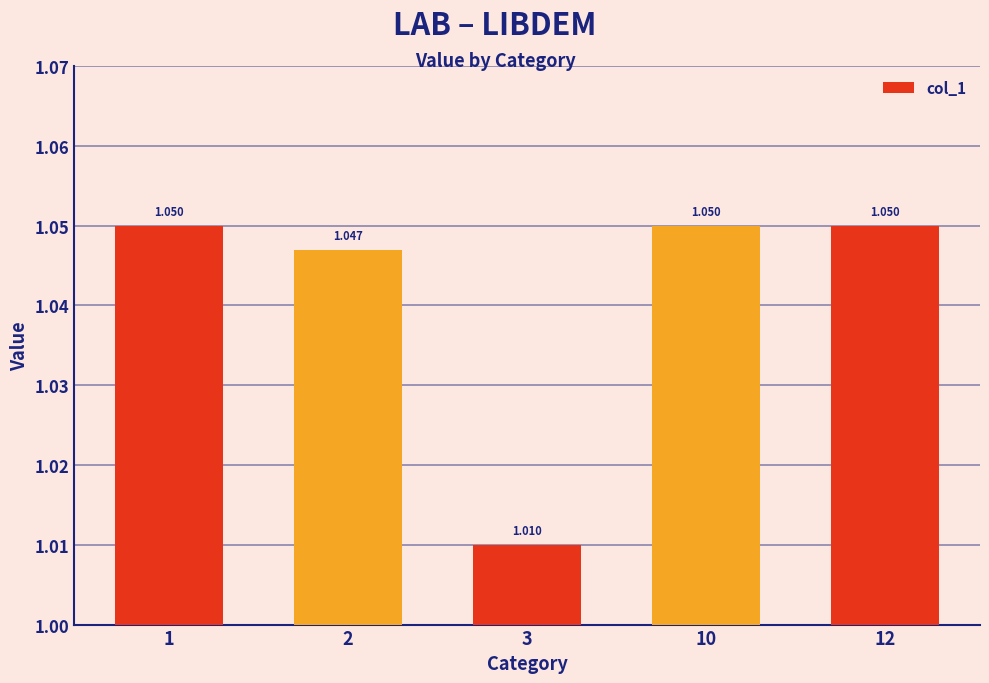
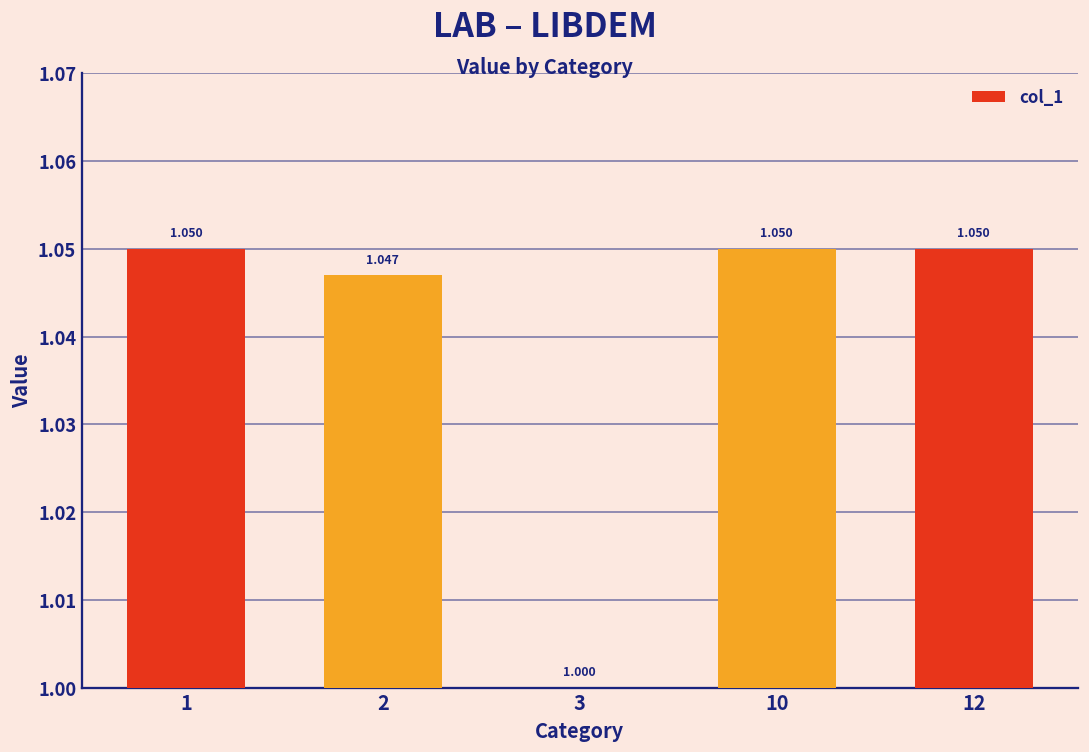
3: 1.010 -> 1.000
